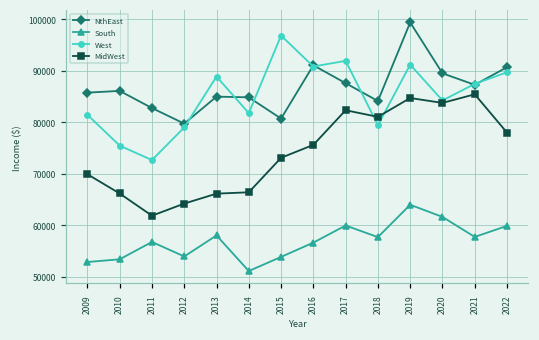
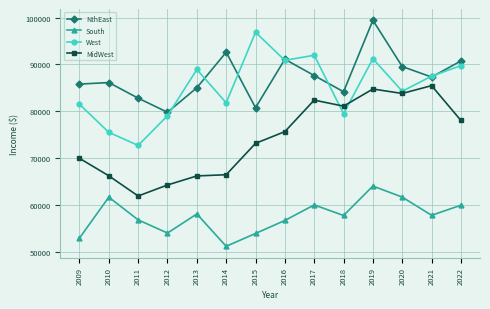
South, 2010: 53000 -> 62000
NthEast, 2014: 85000 -> 93000
